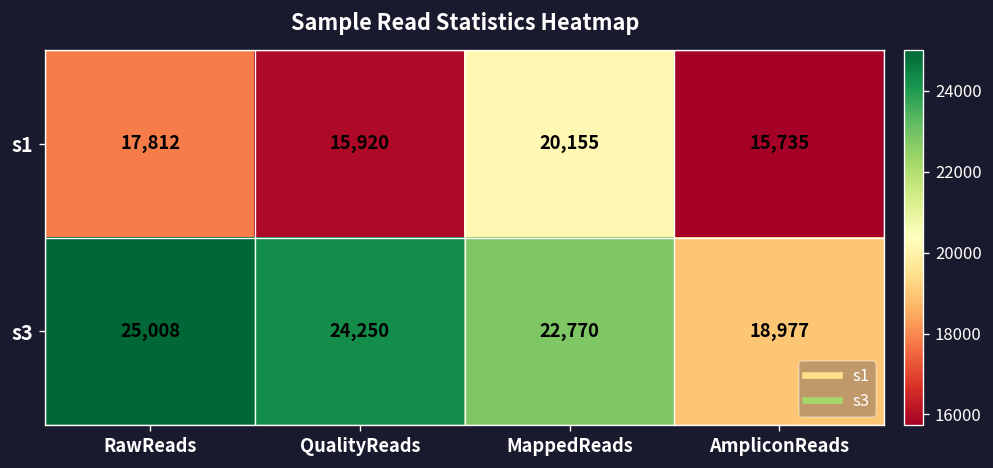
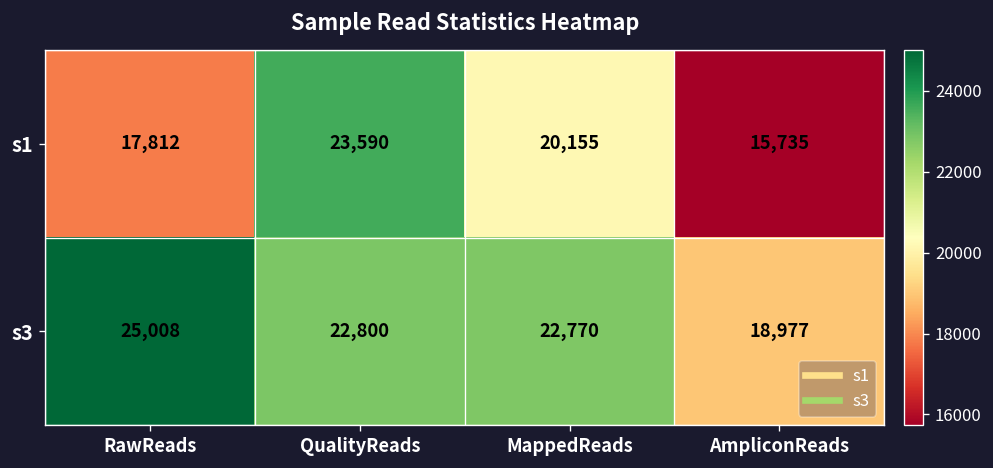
s1, QualityReads: 15,920 -> 23,590
s3, QualityReads: 24,250 -> 22,800
